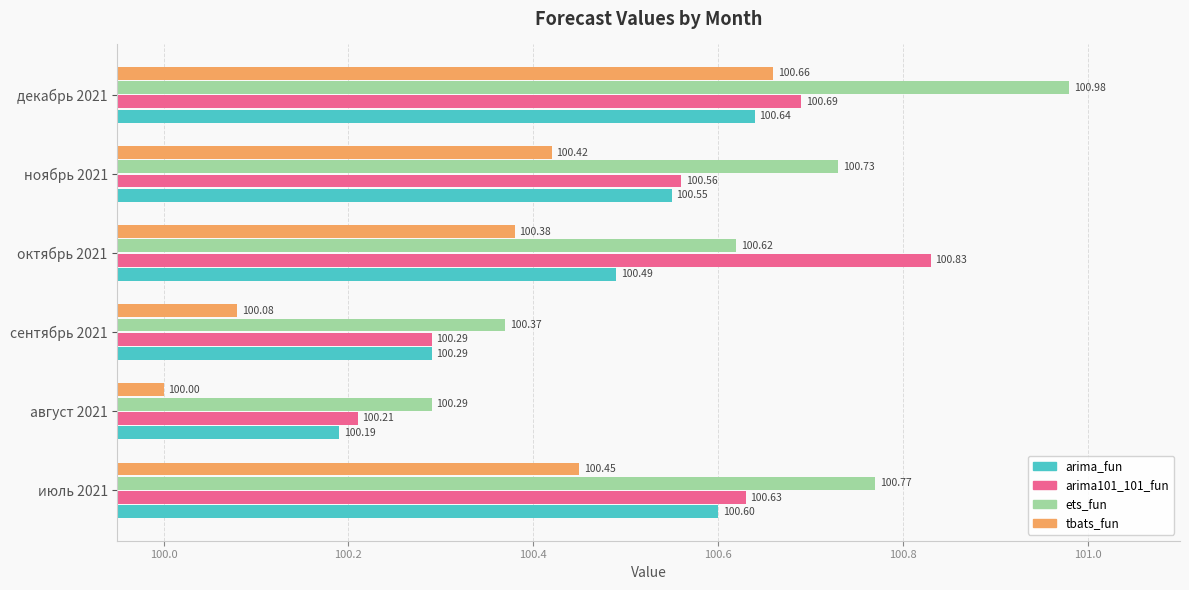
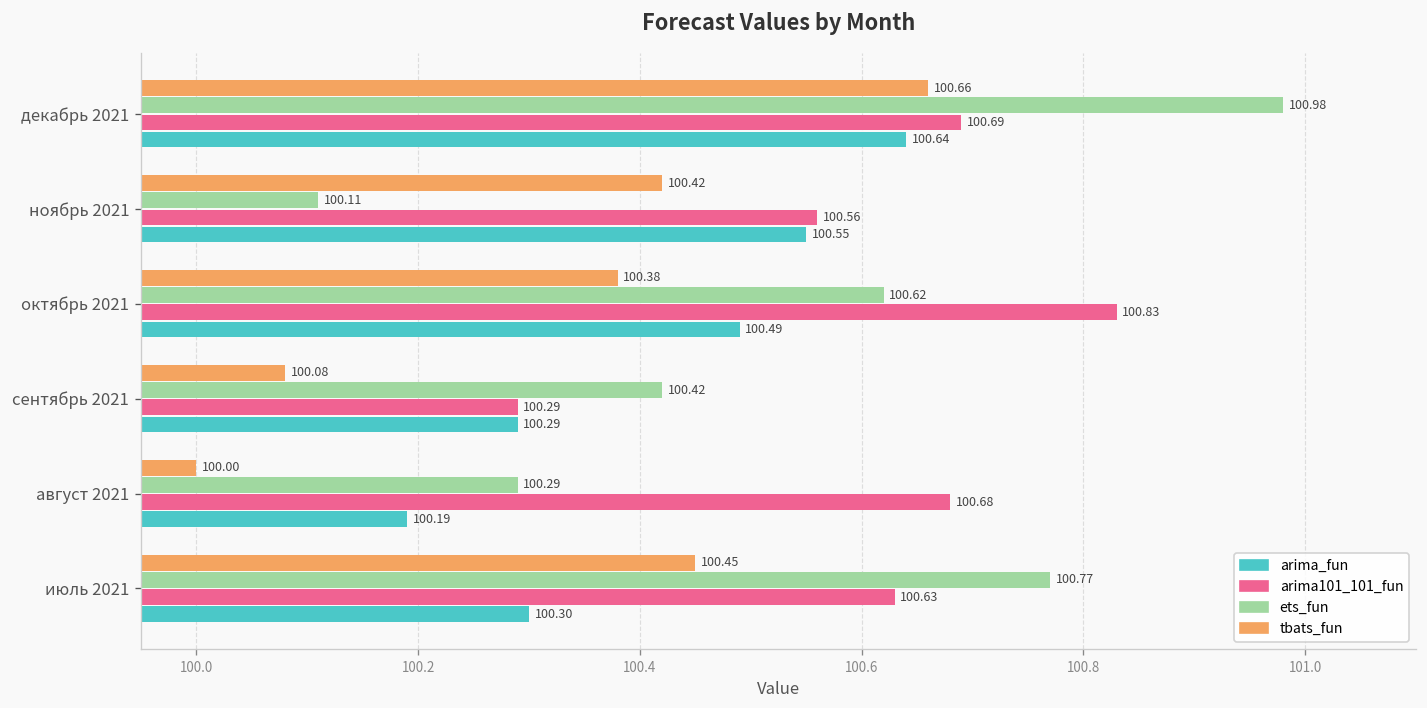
ets_fun, ноябрь 2021: 100.73 -> 100.11
ets_fun, сентябрь 2021: 100.37 -> 100.42
arima101_101_fun, август 2021: 100.21 -> 100.68
arima_fun, июль 2021: 100.60 -> 100.30
